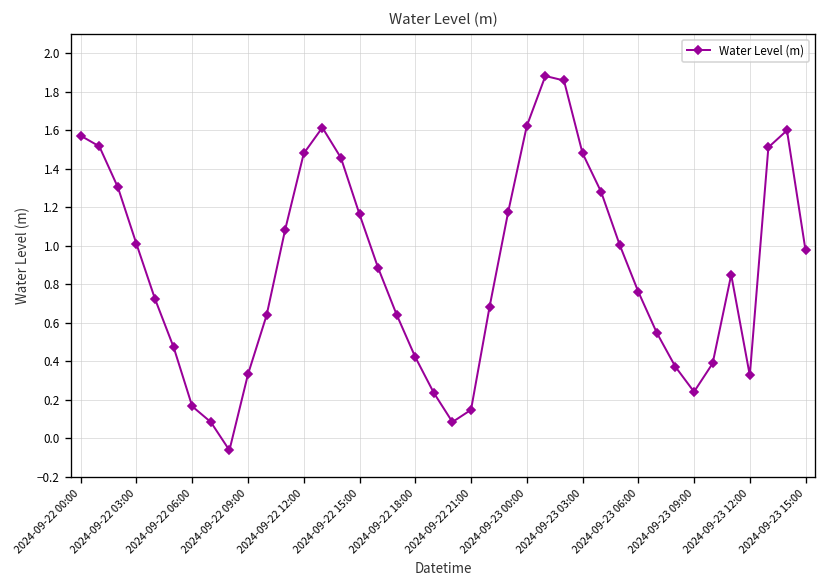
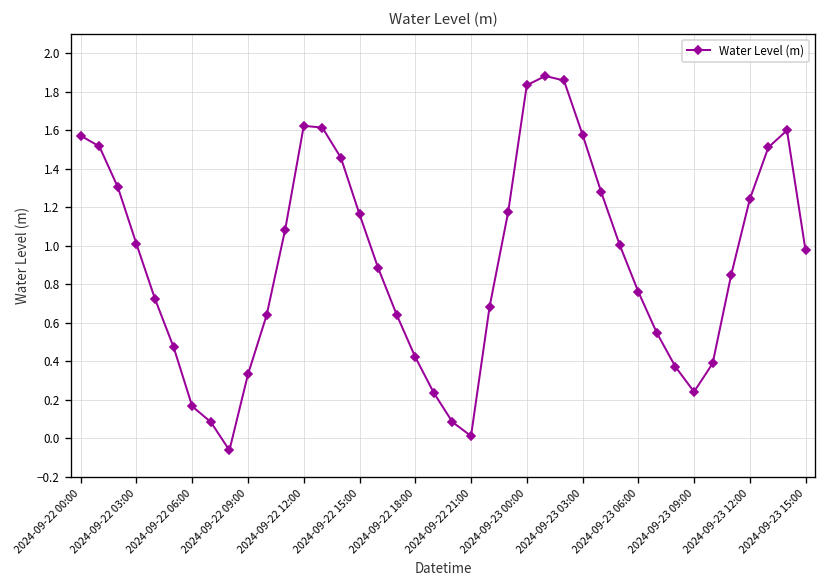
2024-09-22 12:00: 1.48 -> 1.62
2024-09-22 21:00: 0.15 -> 0.01
2024-09-23 00:00: 1.62 -> 1.83
2024-09-23 03:00: 1.48 -> 1.58
2024-09-23 12:00: 0.33 -> 1.24
